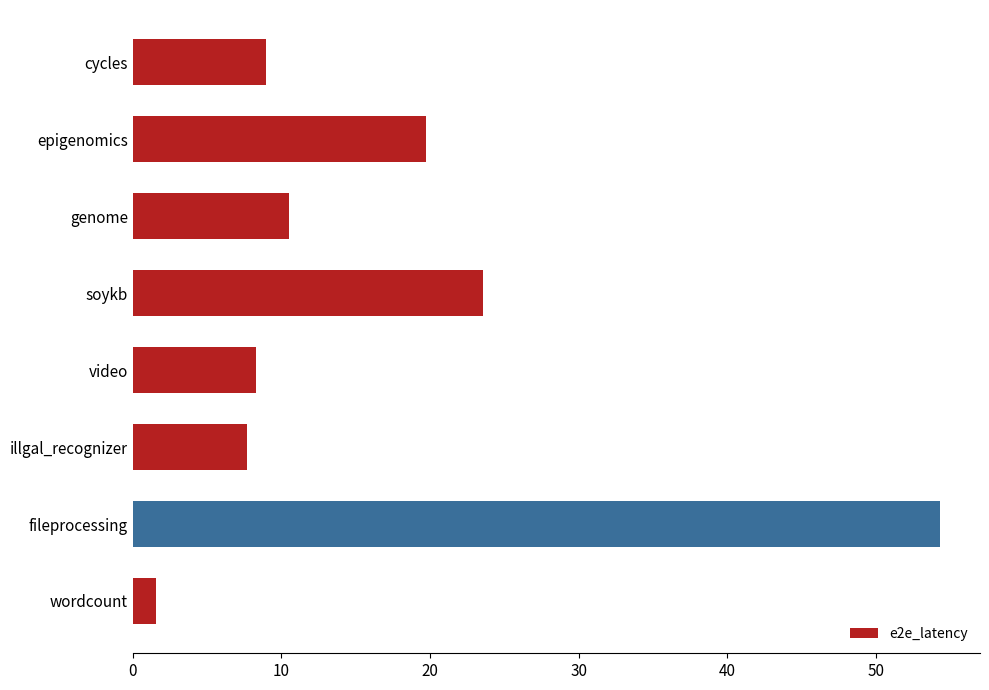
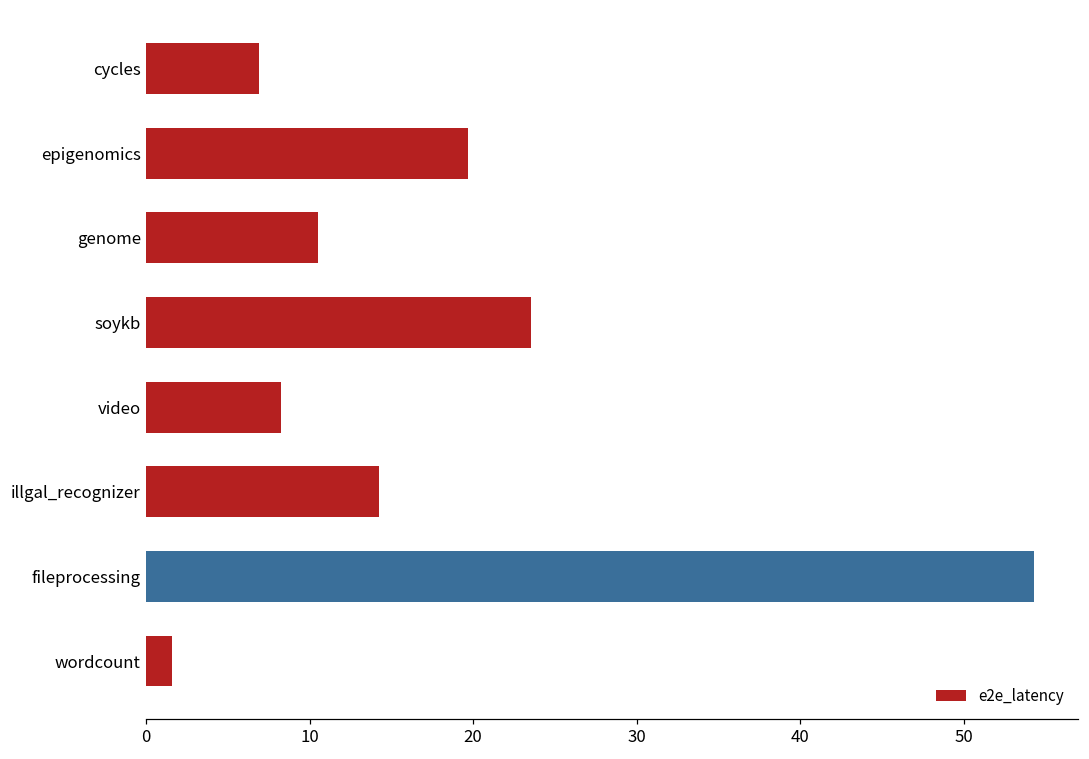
cycles: 9.0 -> 6.9
illgal_recognizer: 7.7 -> 14.2
